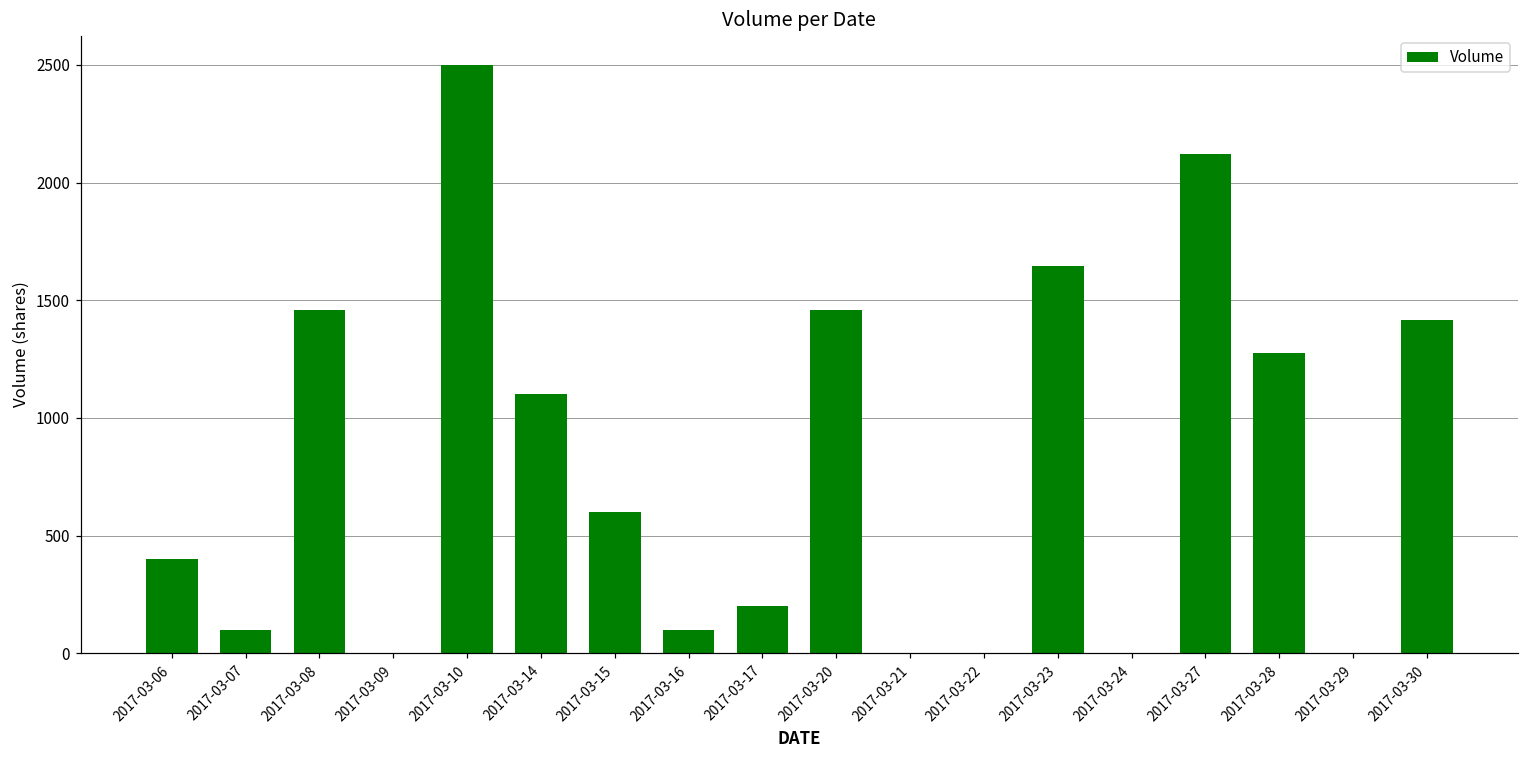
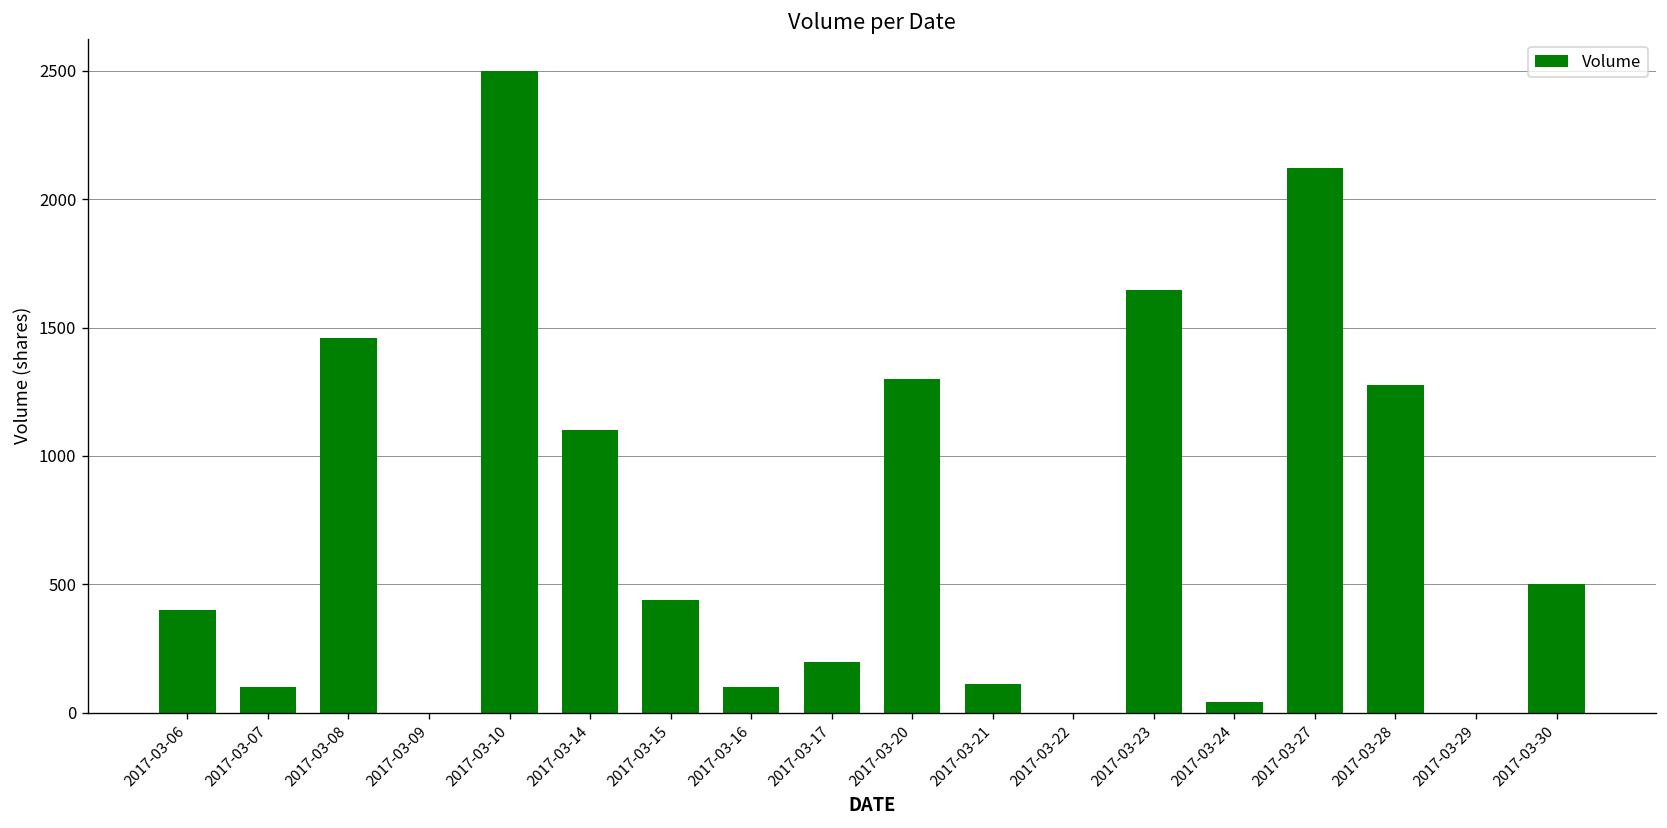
2017-03-15: 600 -> 440
2017-03-20: 1460 -> 1300
2017-03-21: 0 -> 110
2017-03-24: 0 -> 40
2017-03-30: 1420 -> 500
